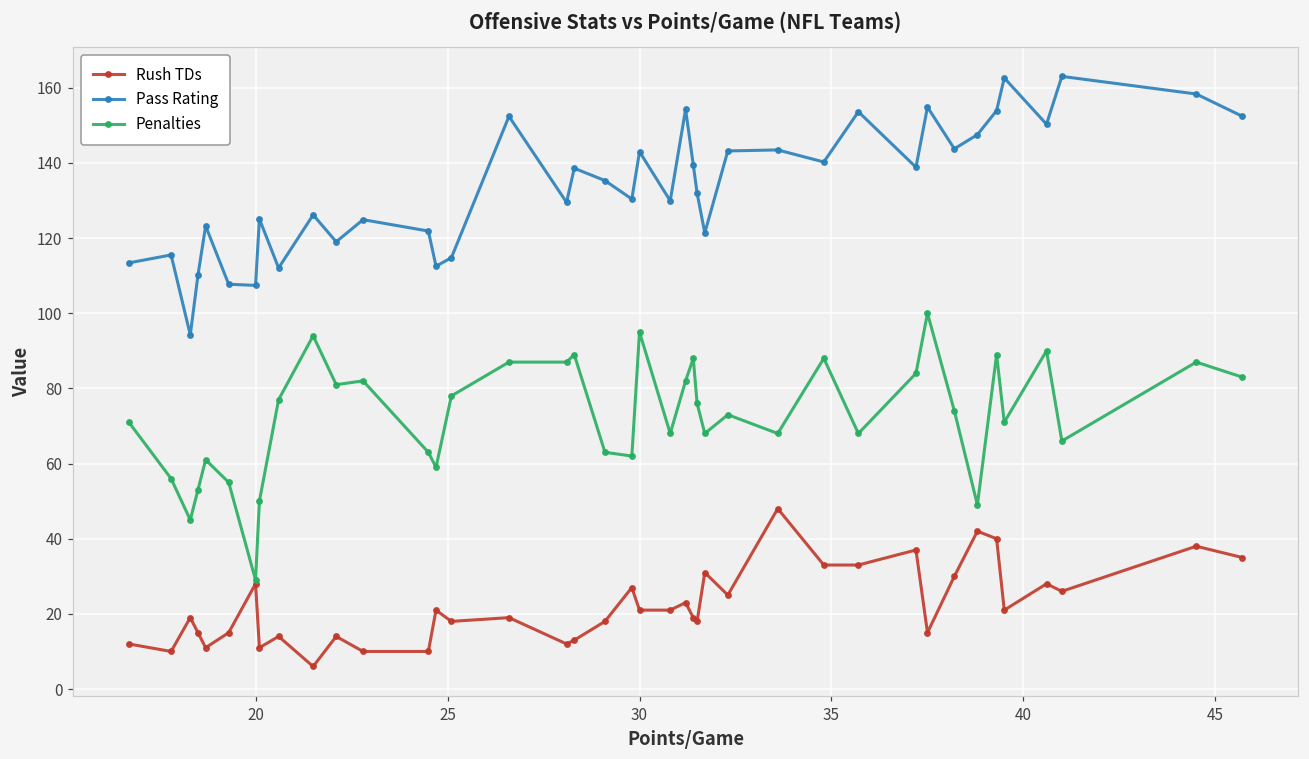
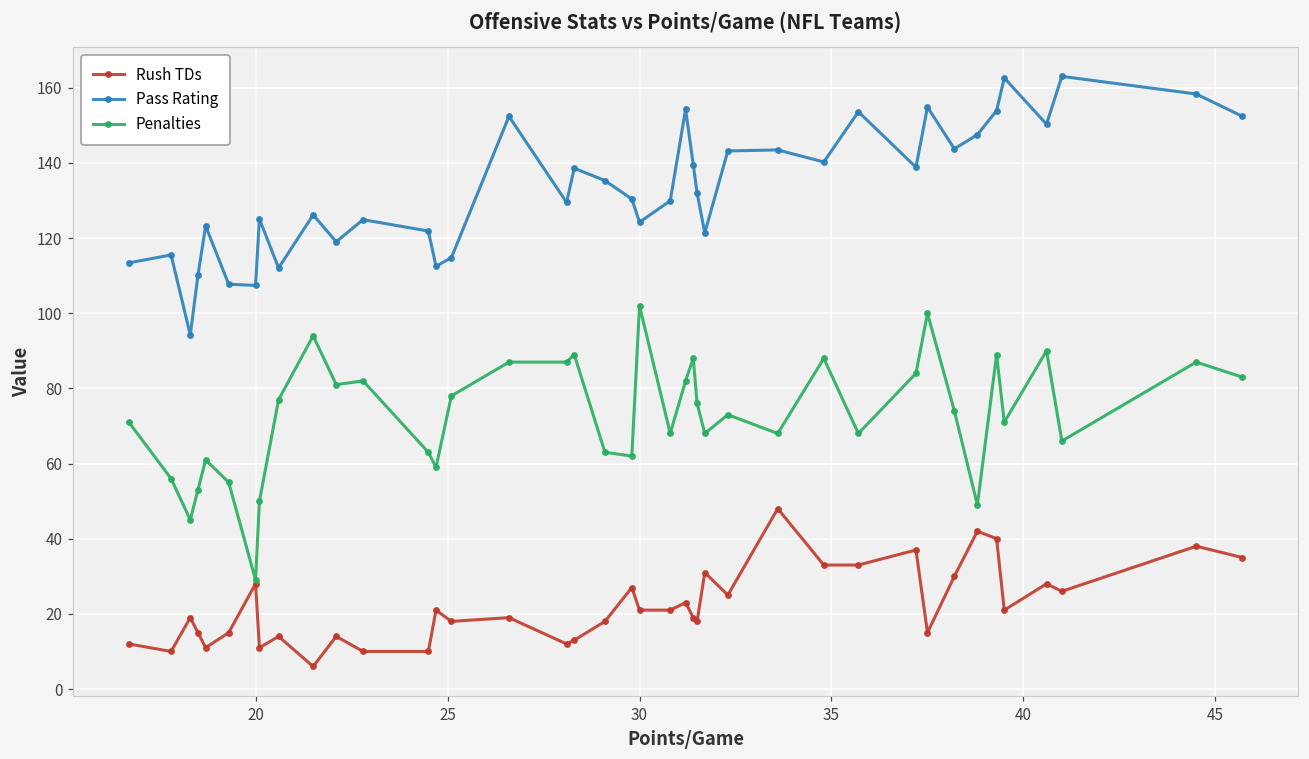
Pass Rating, 30: 143 -> 124
Penalties, 30: 95 -> 102
